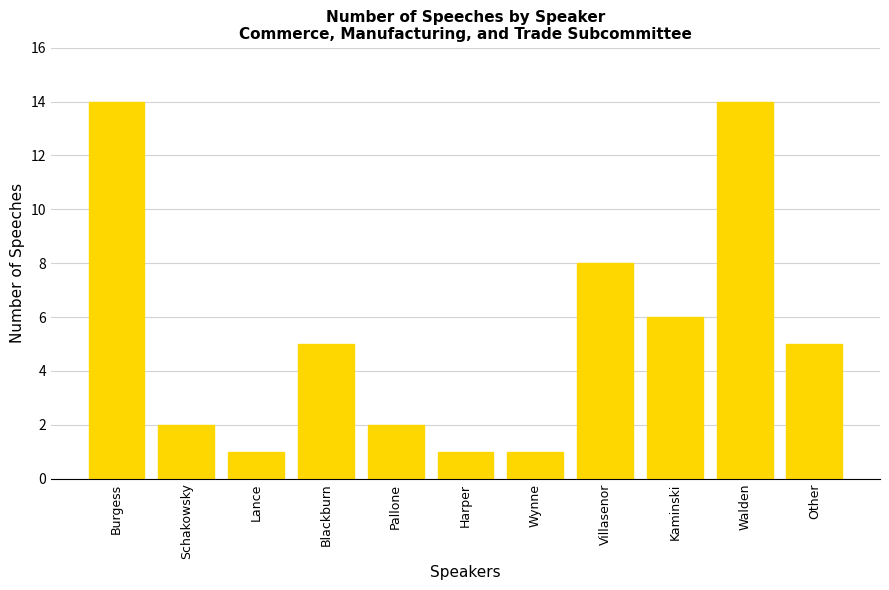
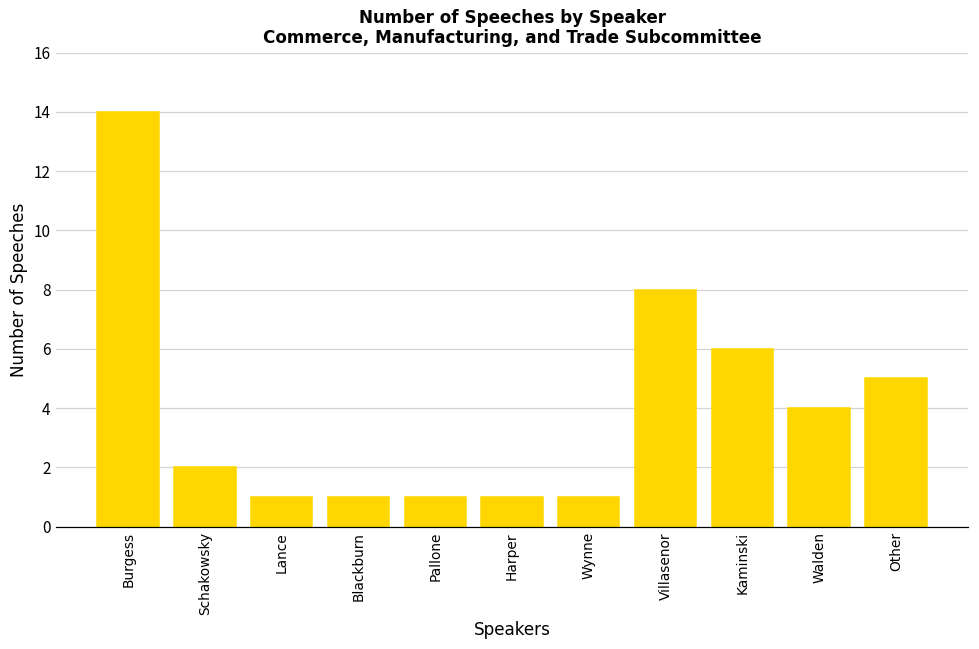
Blackburn: 5 -> 1
Pallone: 2 -> 1
Walden: 14 -> 4
